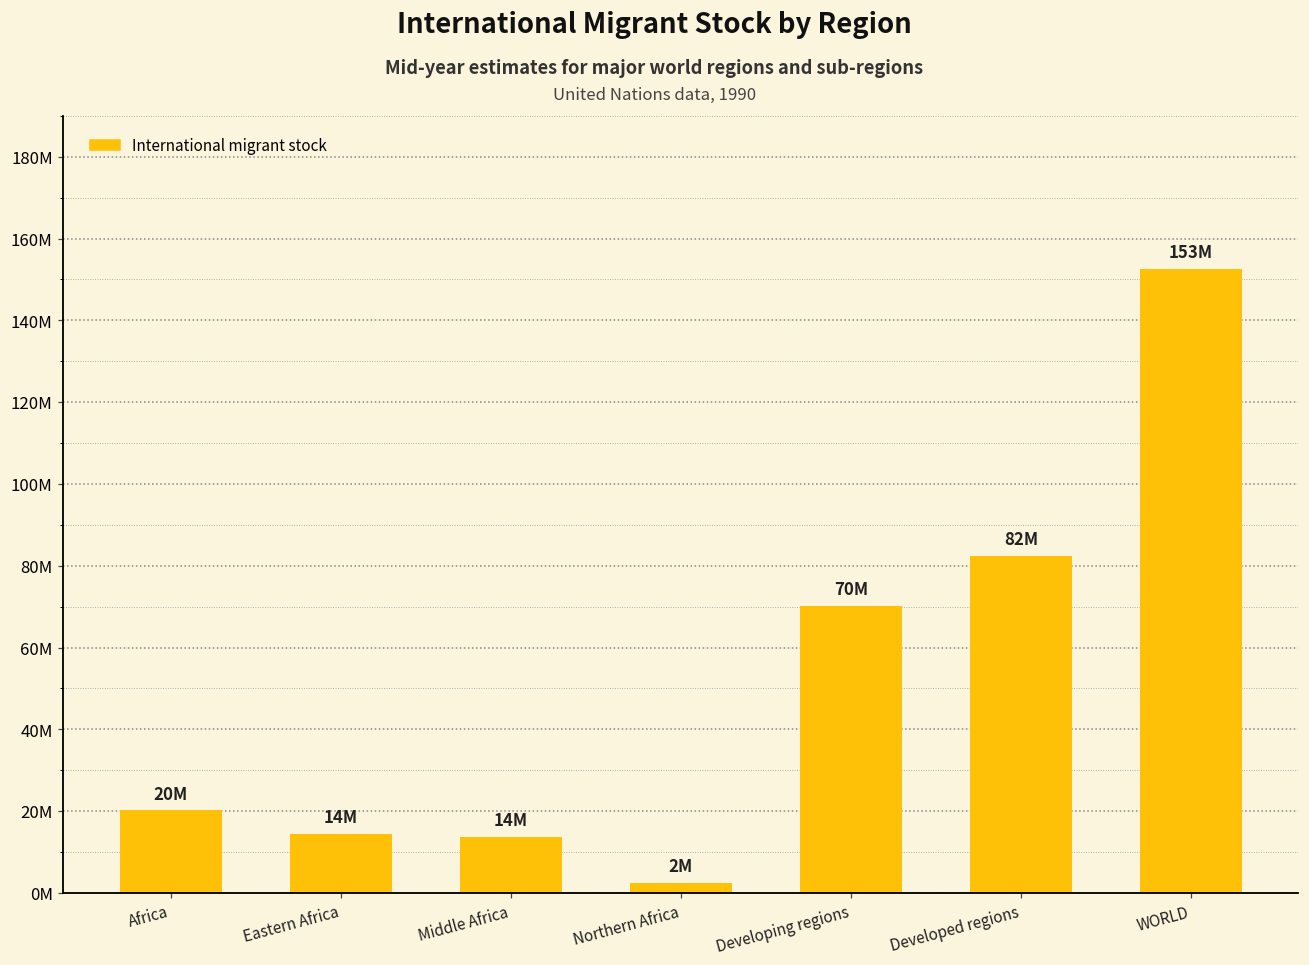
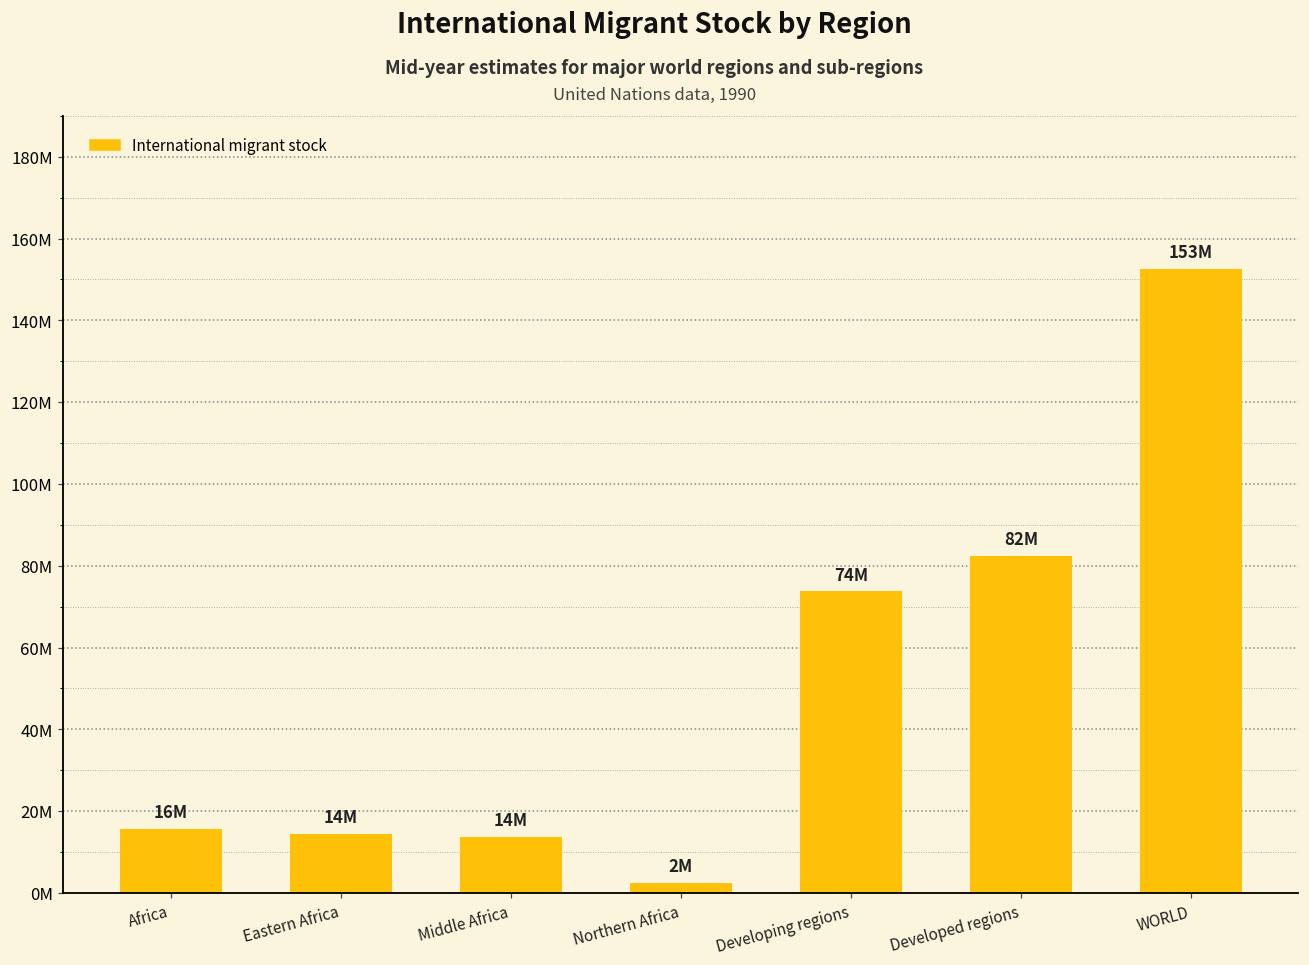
Africa: 20M -> 16M
Developing regions: 70M -> 74M
